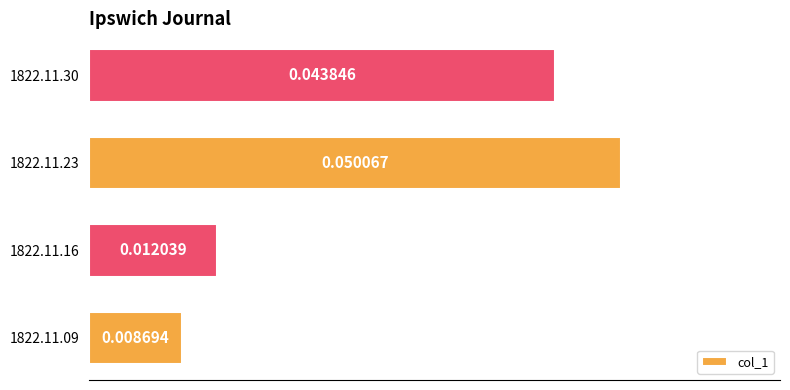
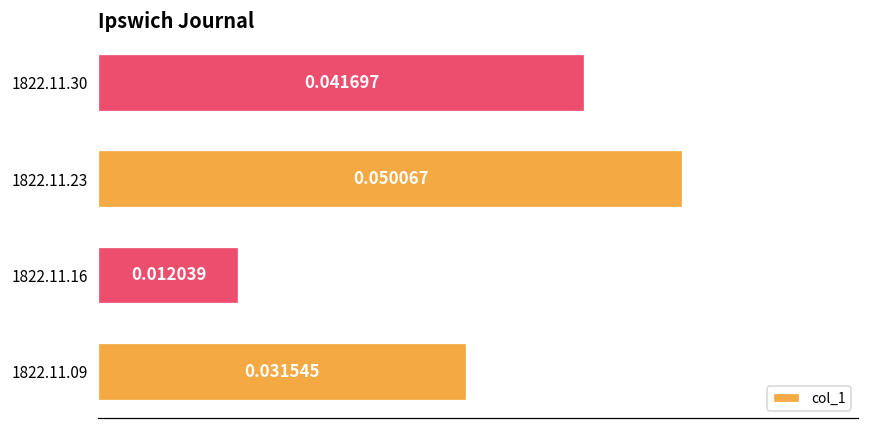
1822.11.30: 0.043846 -> 0.041697
1822.11.09: 0.008694 -> 0.031545
